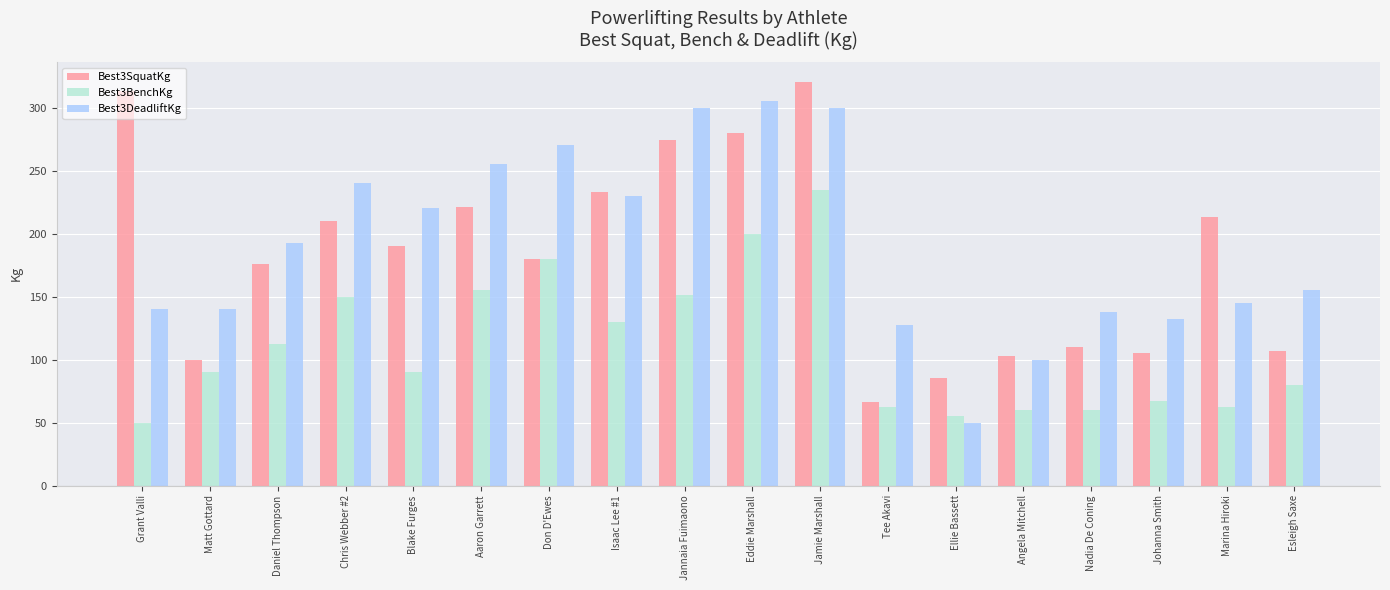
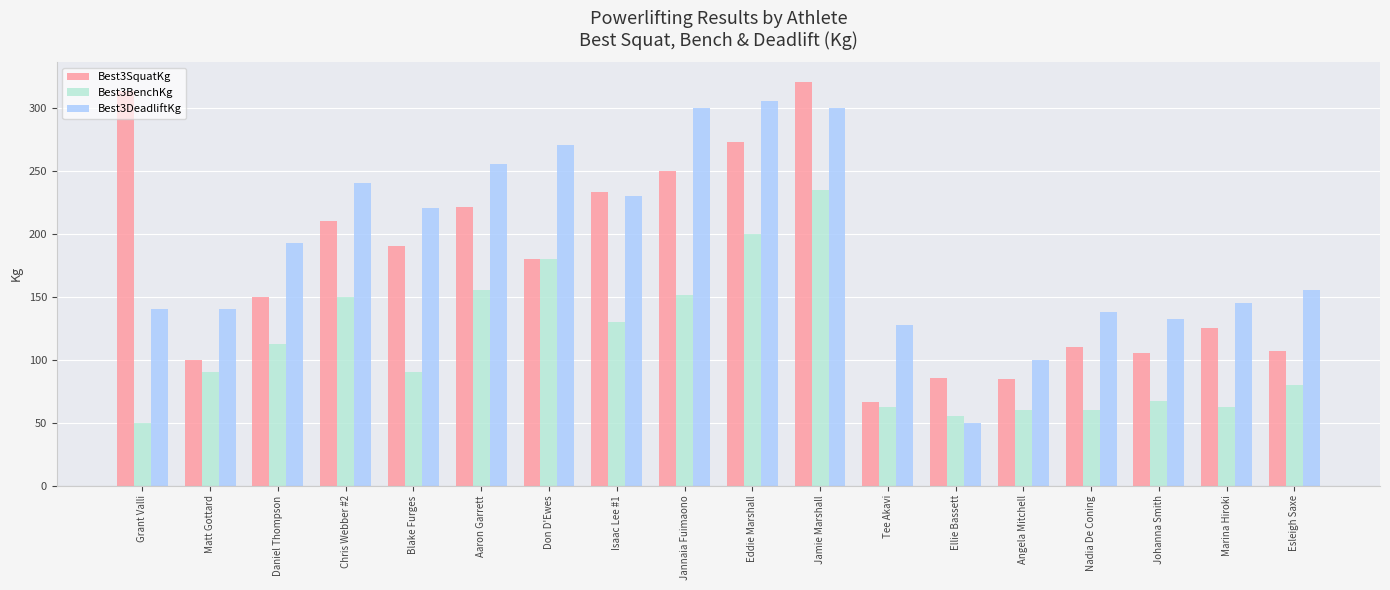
Best3SquatKg, Daniel Thompson: 176 -> 150
Best3SquatKg, Jannaia Fuimaono: 274 -> 250
Best3SquatKg, Eddie Marshall: 280 -> 273
Best3SquatKg, Angela Mitchell: 103 -> 85
Best3SquatKg, Marina Hiroki: 213 -> 125
